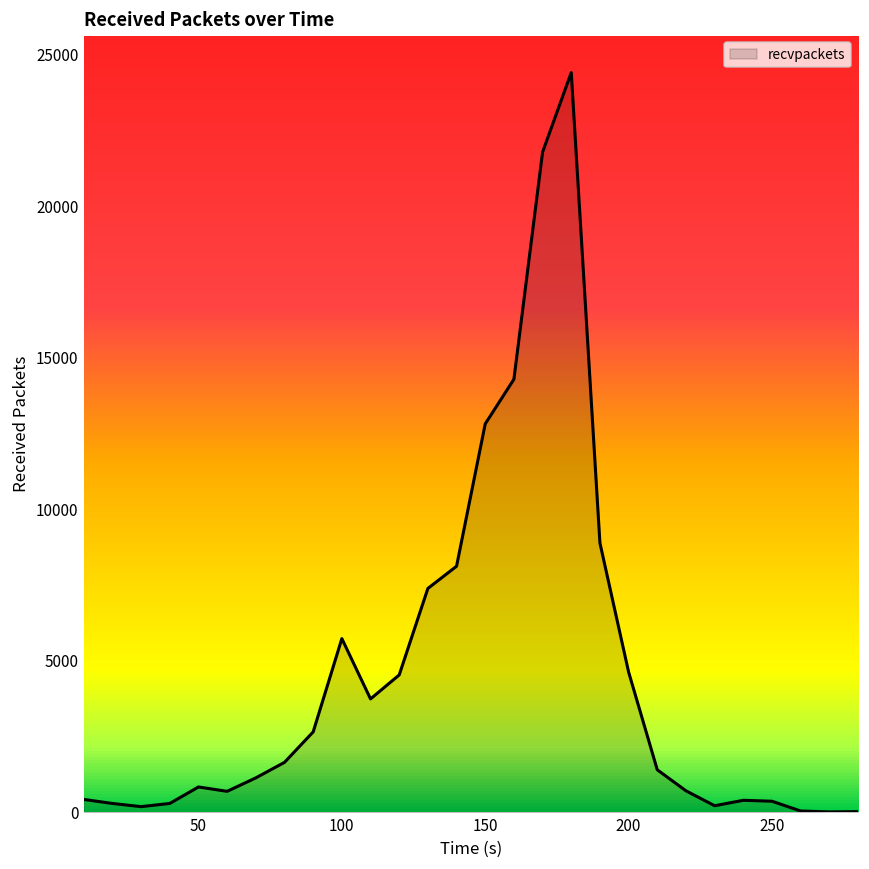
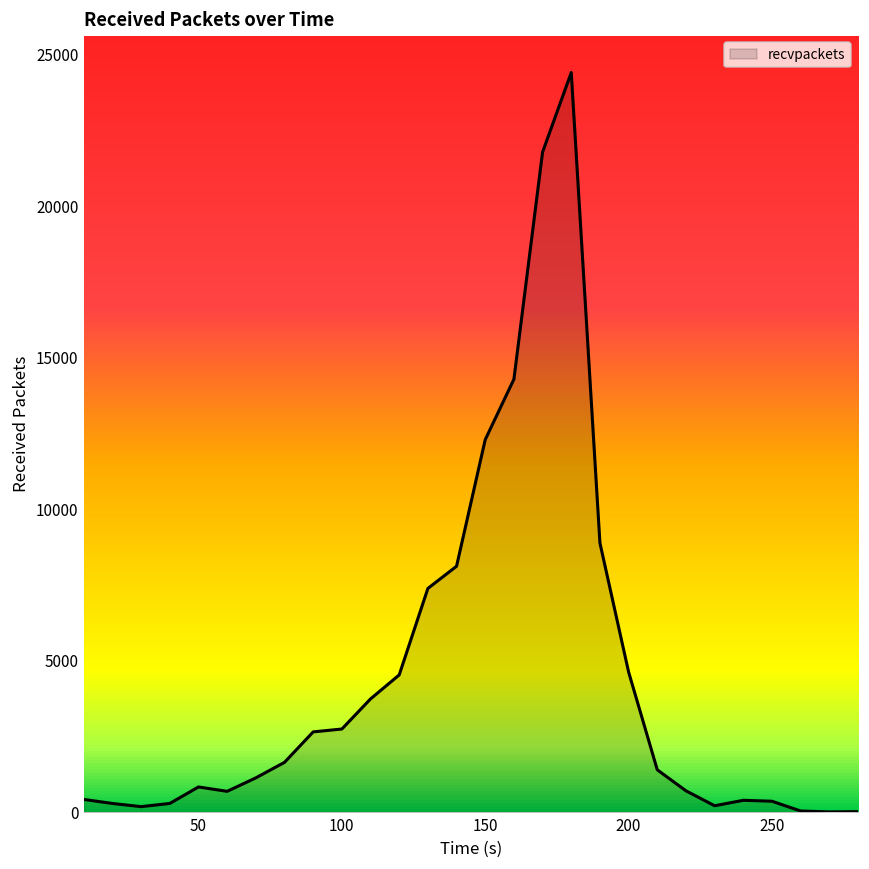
100: 5700 -> 2800
150: 12800 -> 12300
